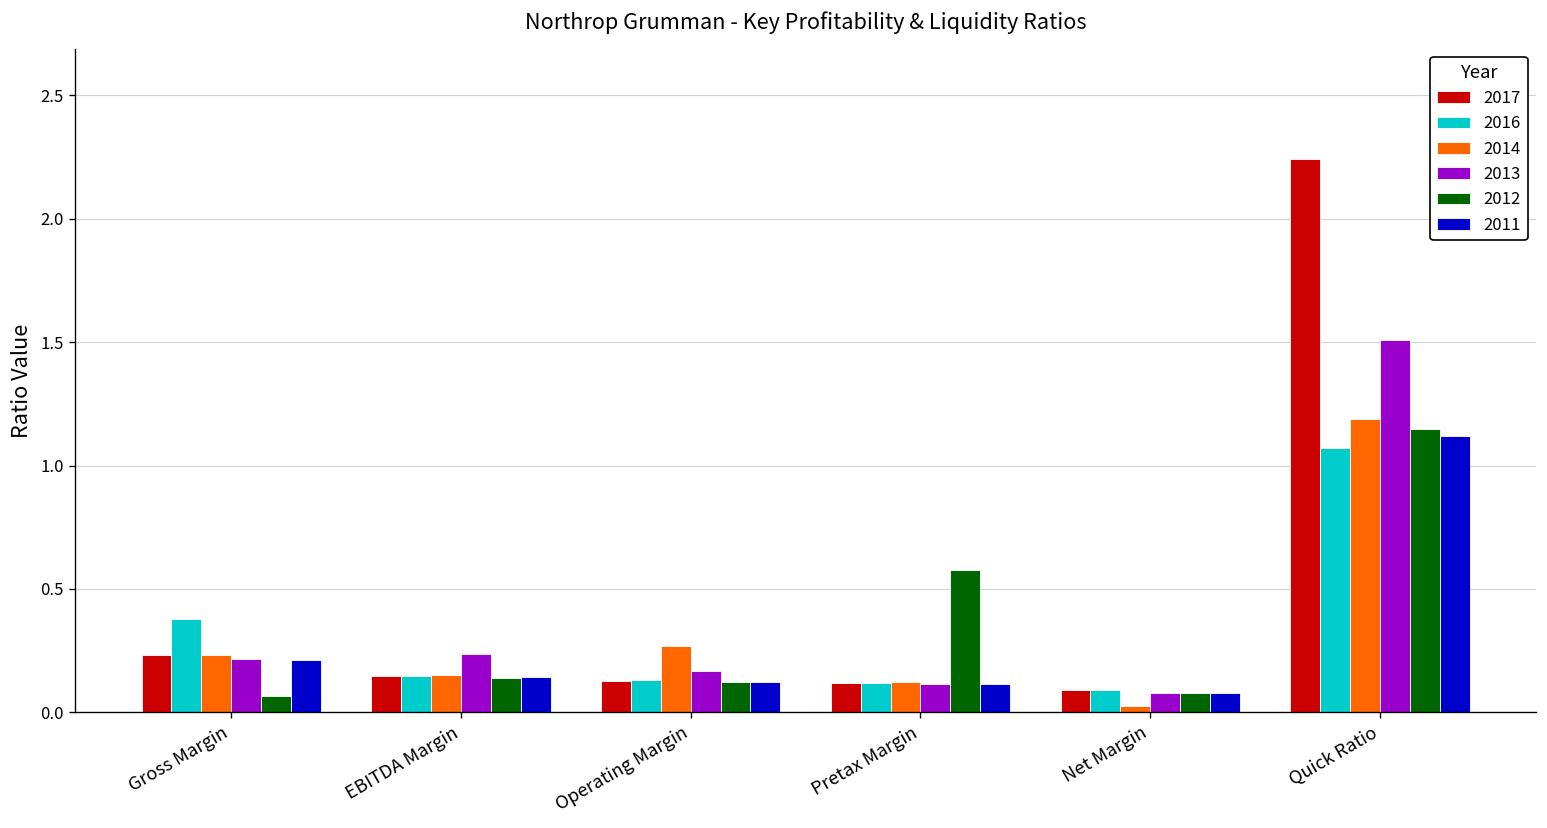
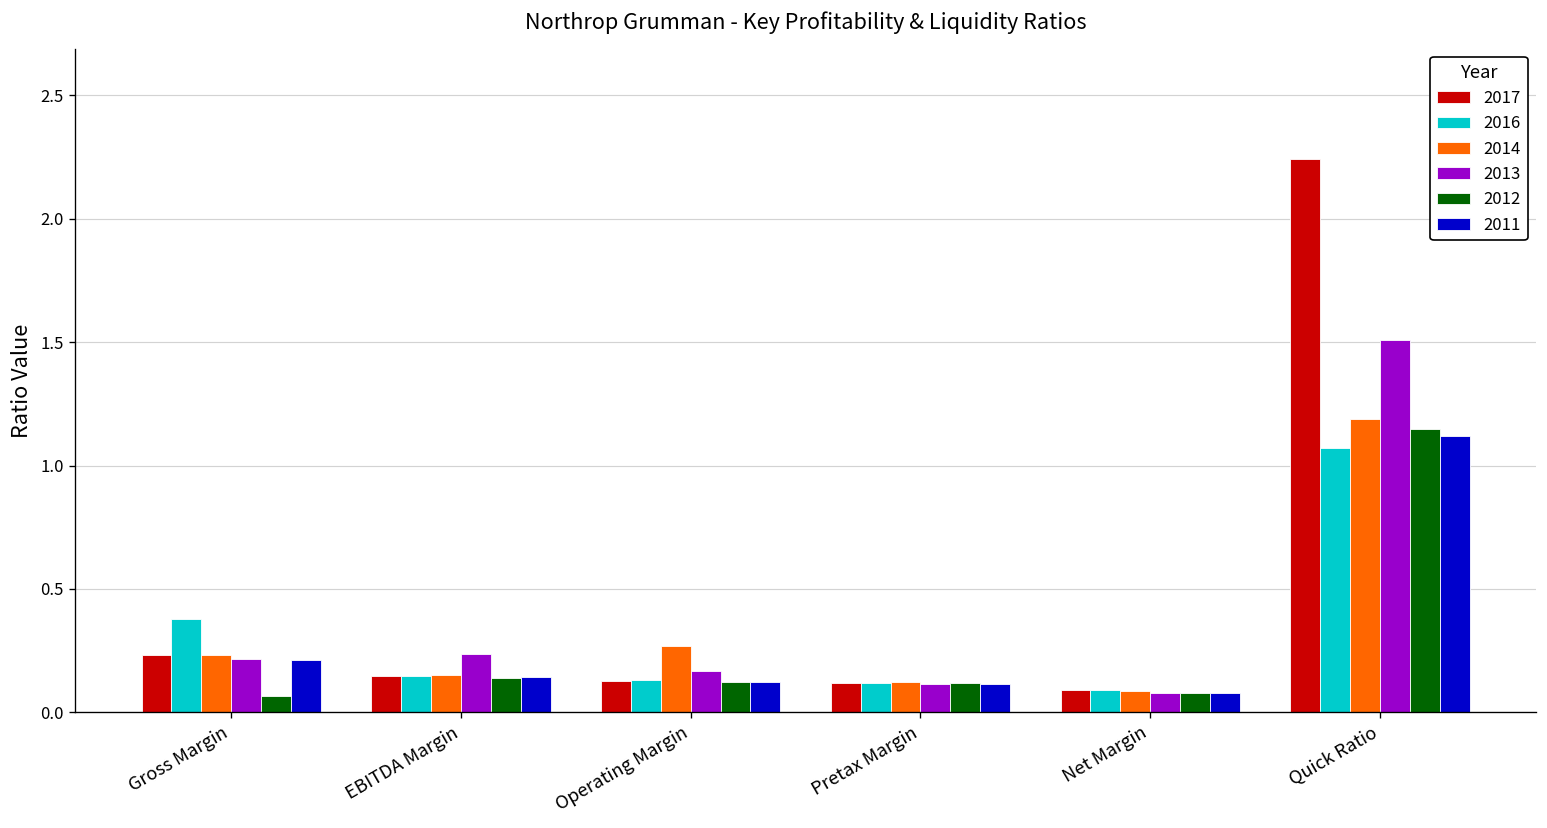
2012, Pretax Margin: 0.58 -> 0.12
2014, Net Margin: 0.03 -> 0.09
